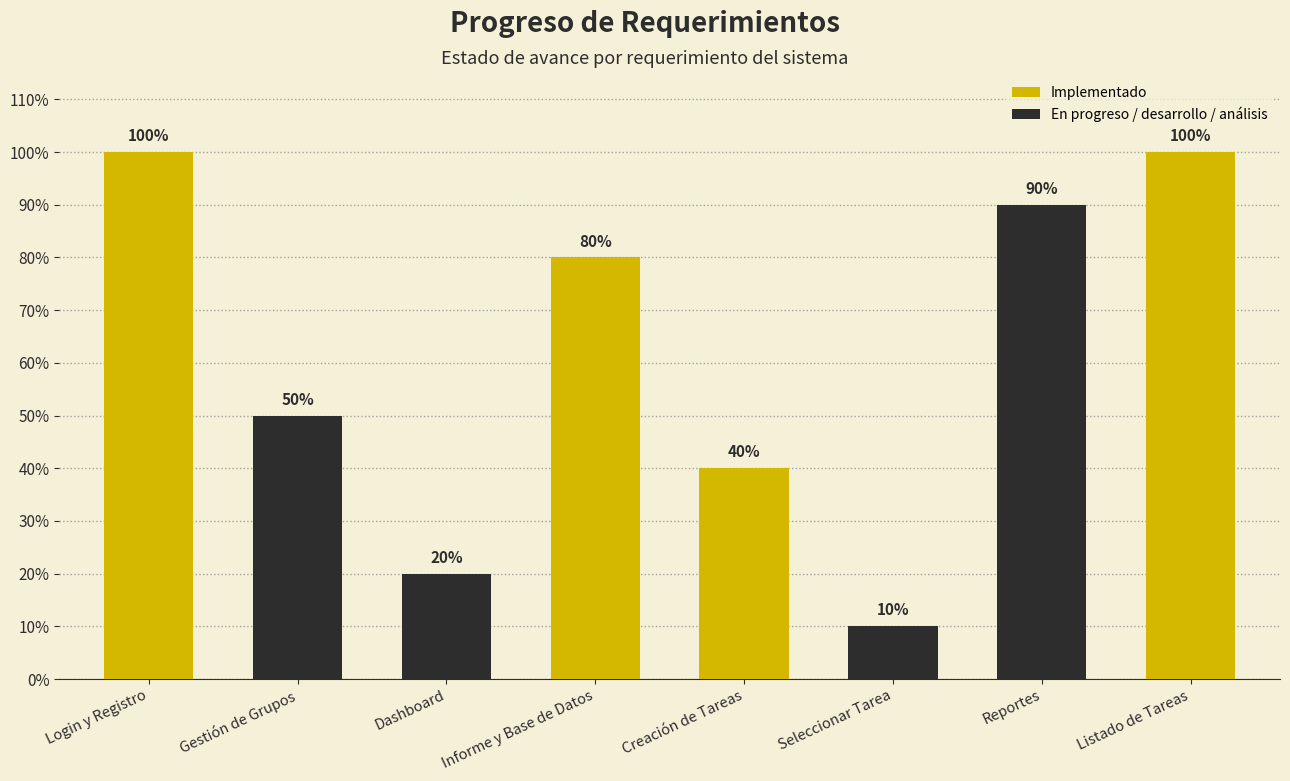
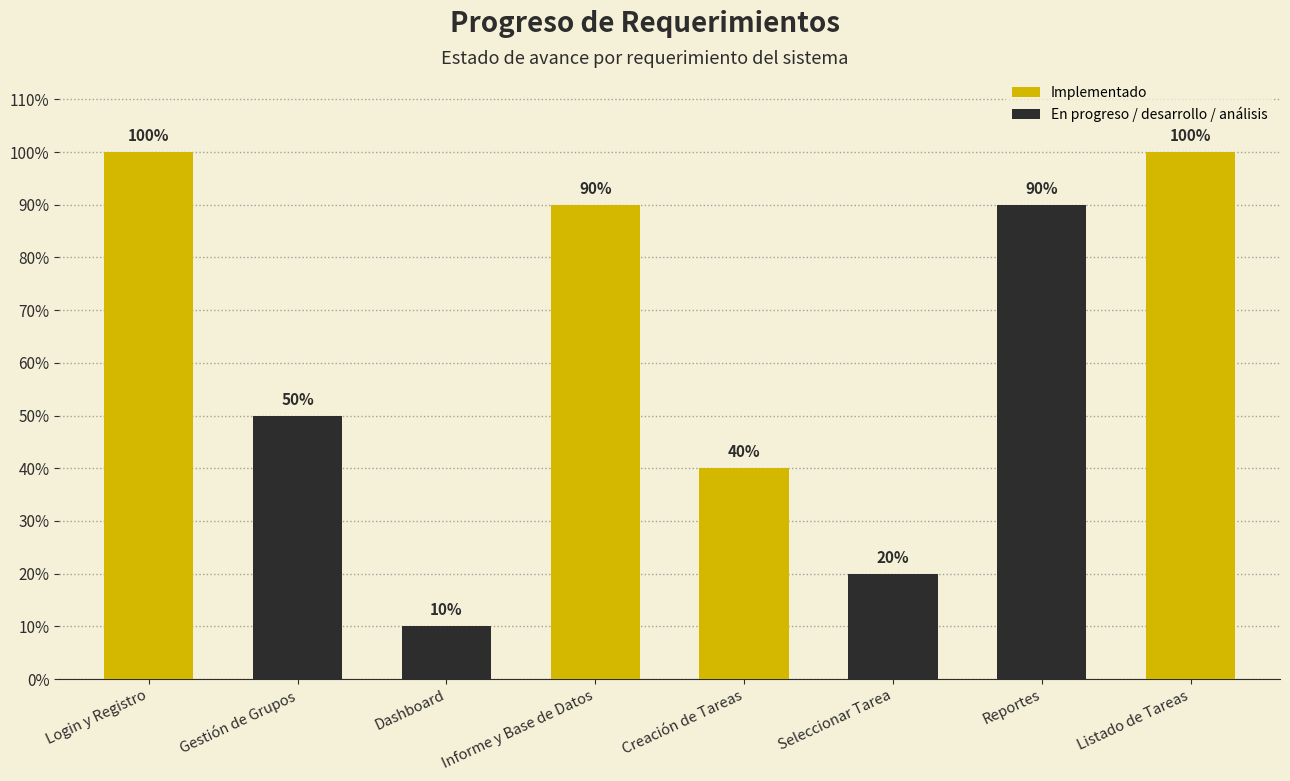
Dashboard: 20% -> 10%
Informe y Base de Datos: 80% -> 90%
Seleccionar Tarea: 10% -> 20%
